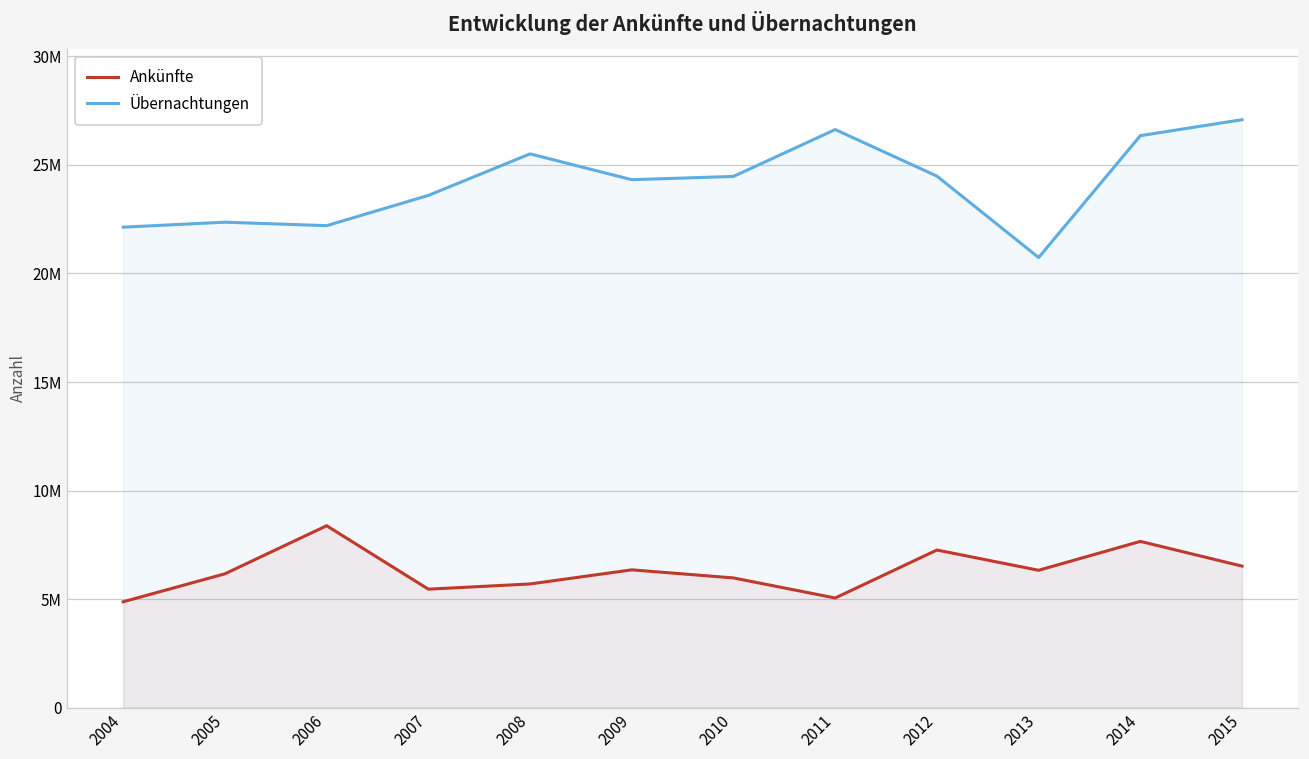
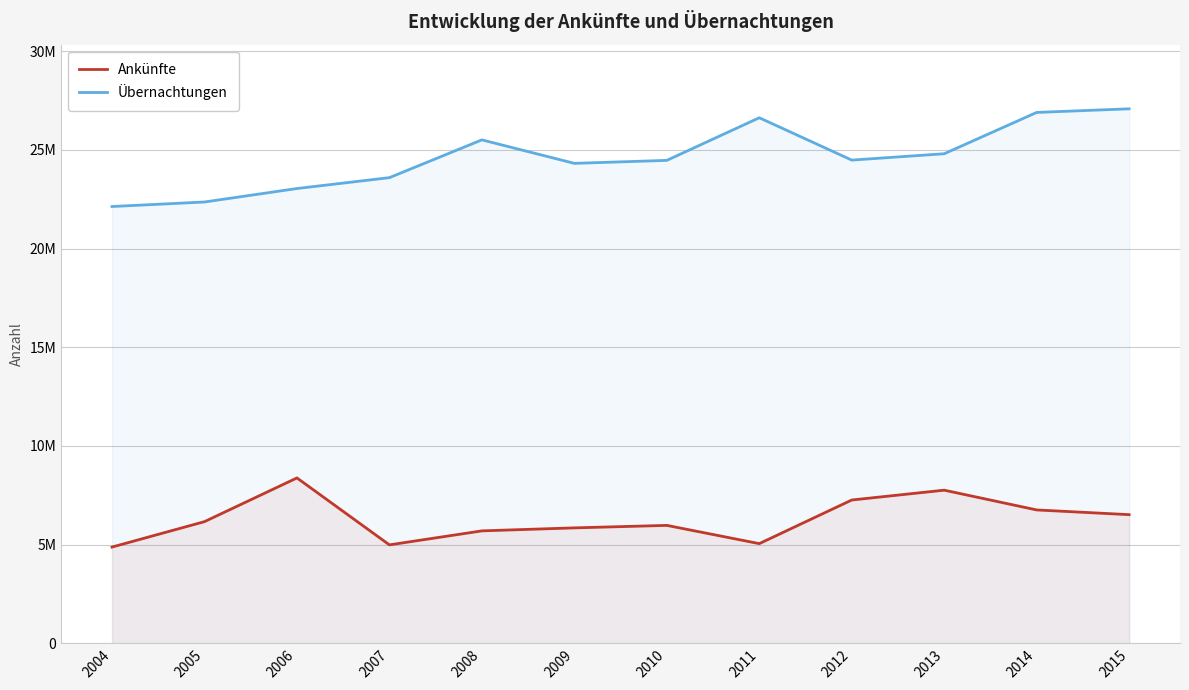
Übernachtungen, 2006: 22200000 -> 23000000
Ankünfte, 2007: 5500000 -> 5000000
Ankünfte, 2009: 6300000 -> 5800000
Ankünfte, 2013: 6300000 -> 7800000
Übernachtungen, 2013: 20700000 -> 24800000
Ankünfte, 2014: 7700000 -> 6800000
Übernachtungen, 2014: 26300000 -> 26900000
